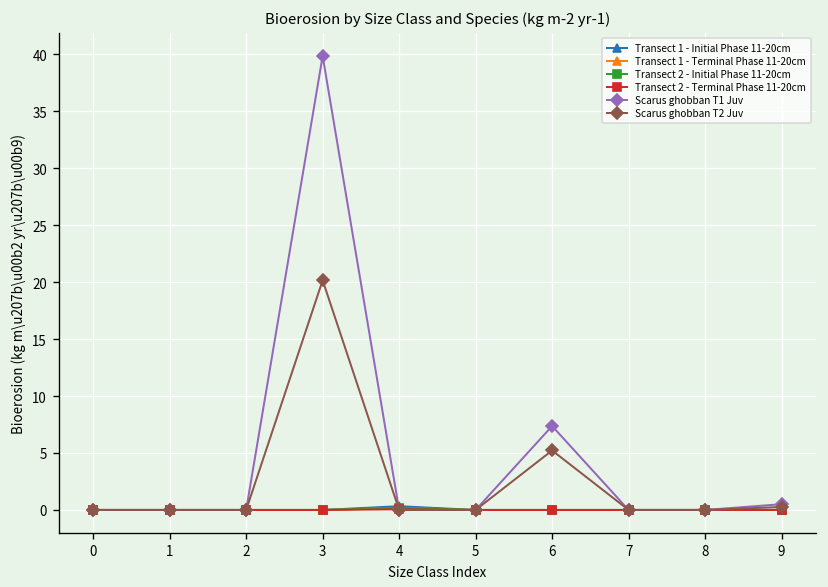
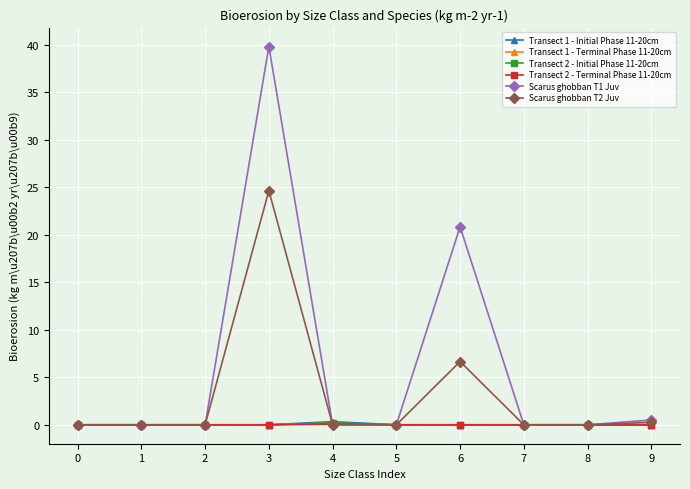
Scarus ghobban T2 Juv, 3: 20 -> 25
Scarus ghobban T1 Juv, 6: 7 -> 21
Scarus ghobban T2 Juv, 6: 5 -> 7
